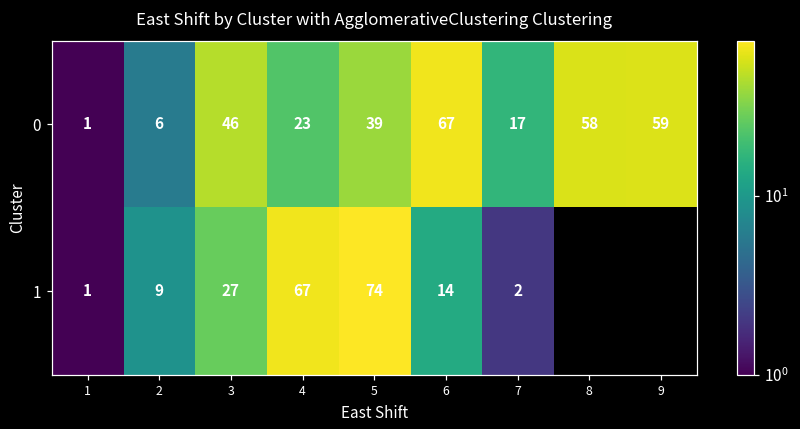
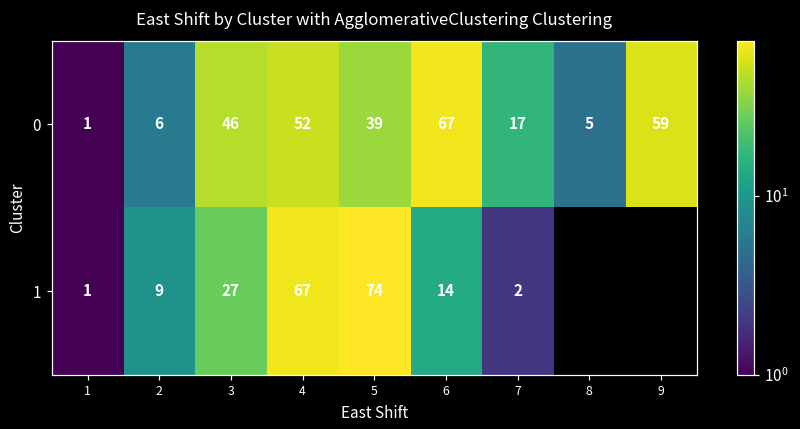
0, 4: 23 -> 52
0, 8: 58 -> 5
